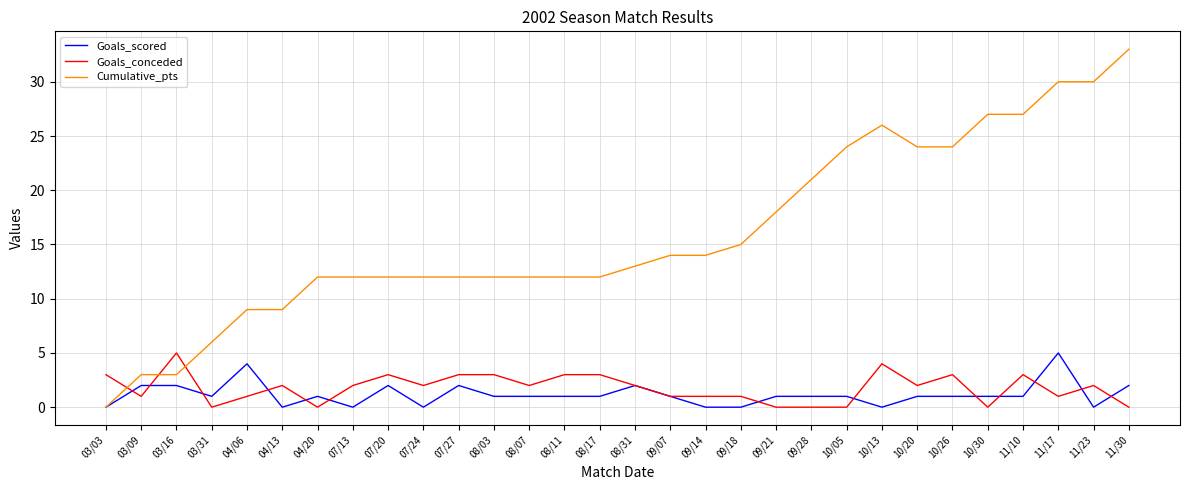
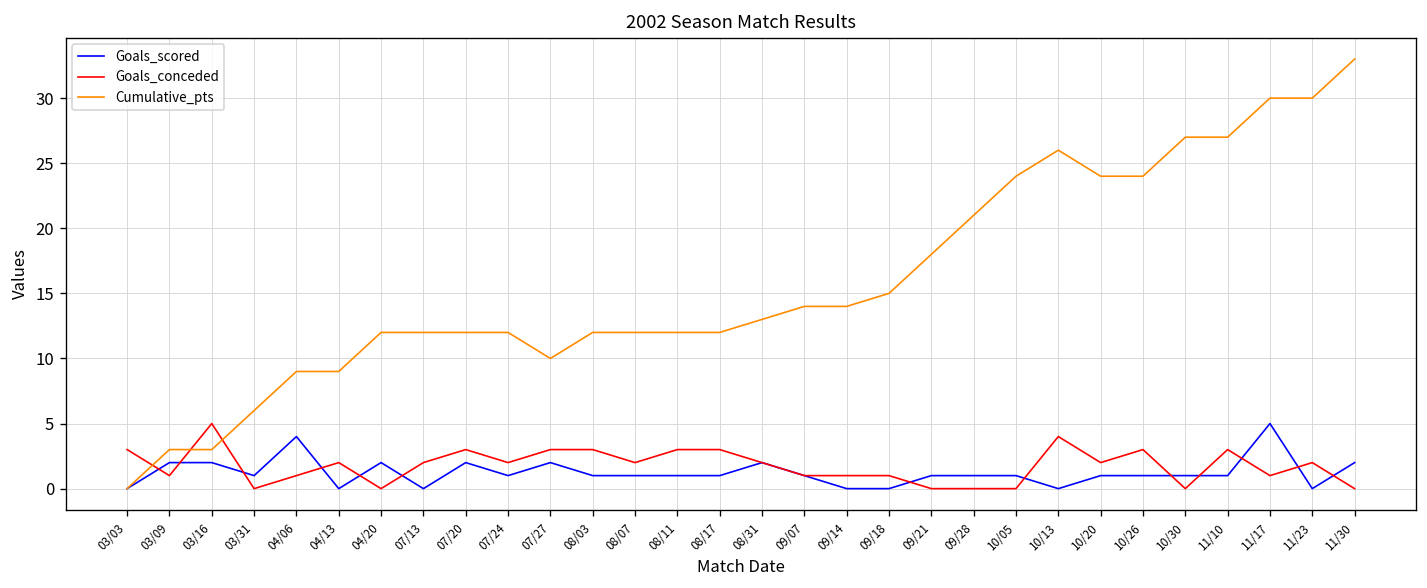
Goals_scored, 04/20: 1 -> 2
Goals_scored, 07/24: 0 -> 1
Cumulative_pts, 07/27: 12 -> 10
